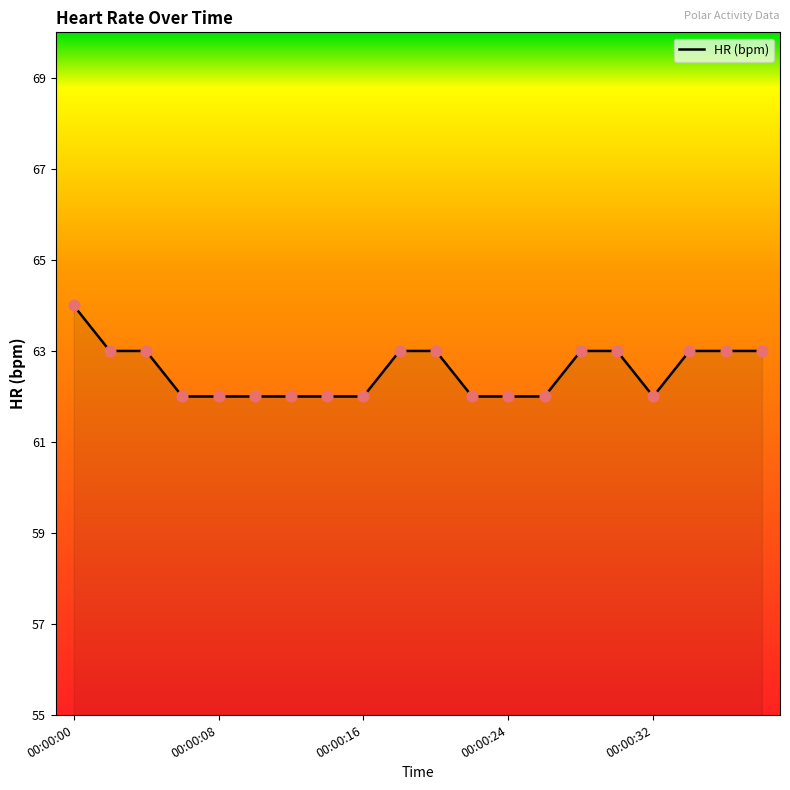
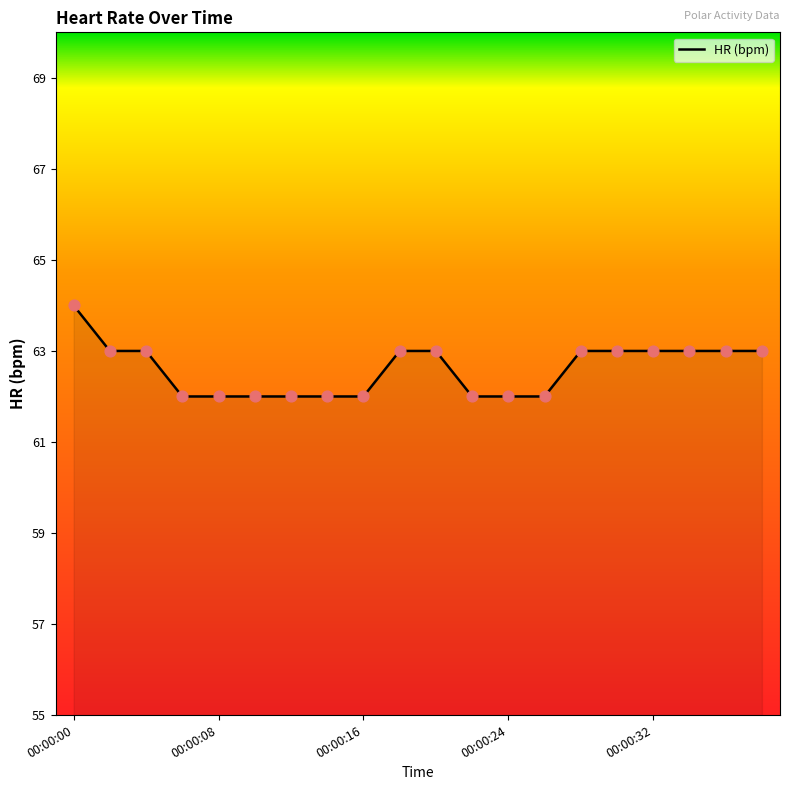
00:00:32: 62 -> 63
